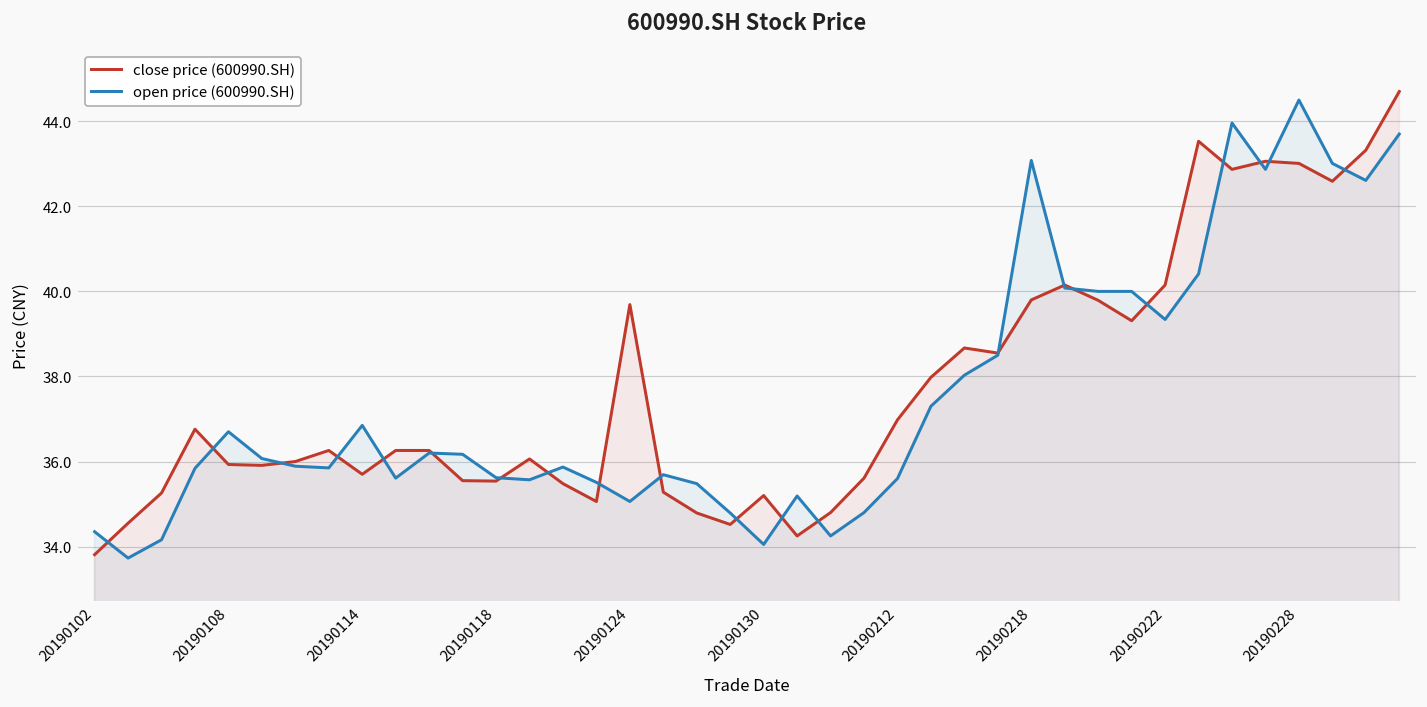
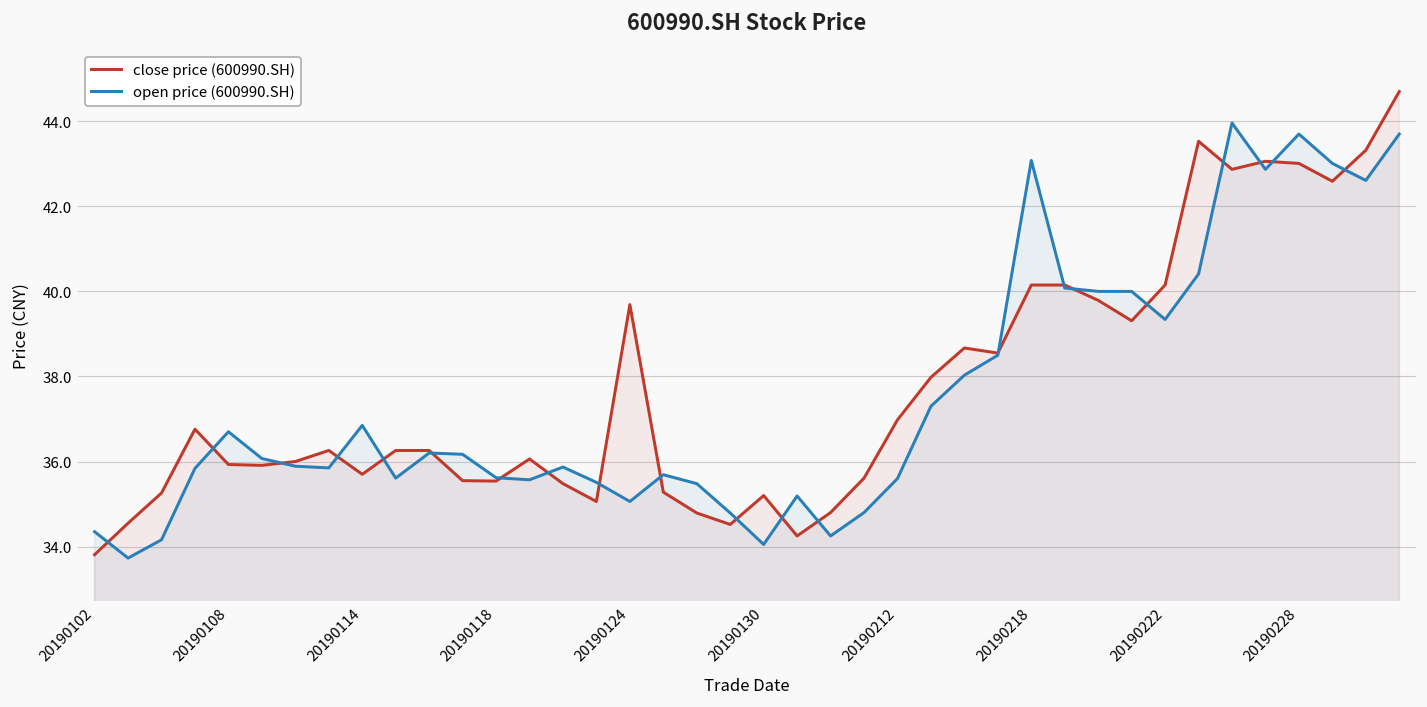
close price (600990.SH), 20190218: 39.8 -> 40.2
open price (600990.SH), 20190228: 44.5 -> 43.7
